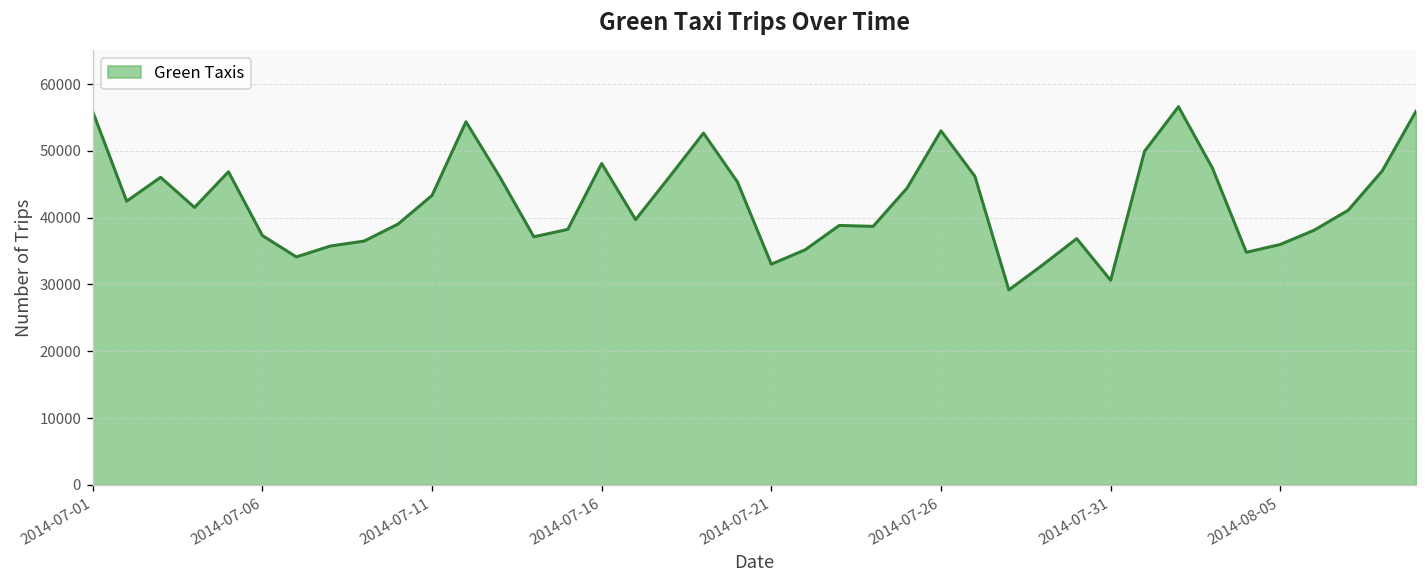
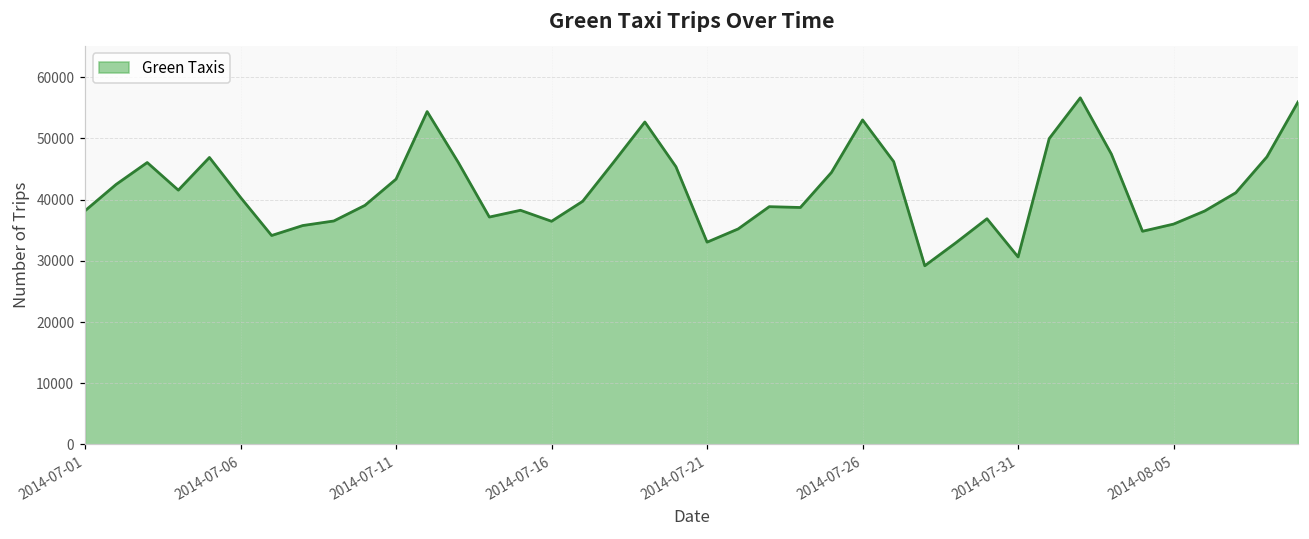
2014-07-01: 56000 -> 38000
2014-07-06: 37000 -> 40000
2014-07-16: 48000 -> 36000
